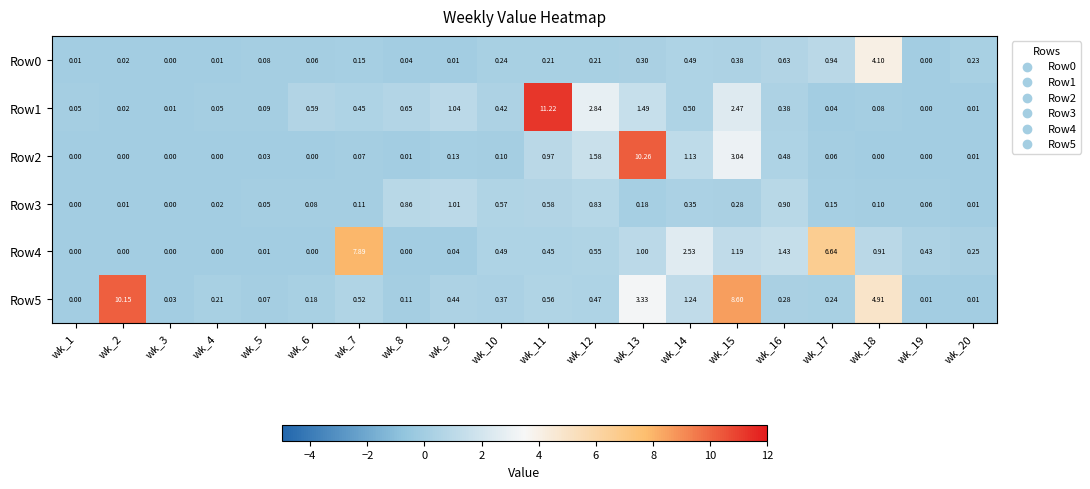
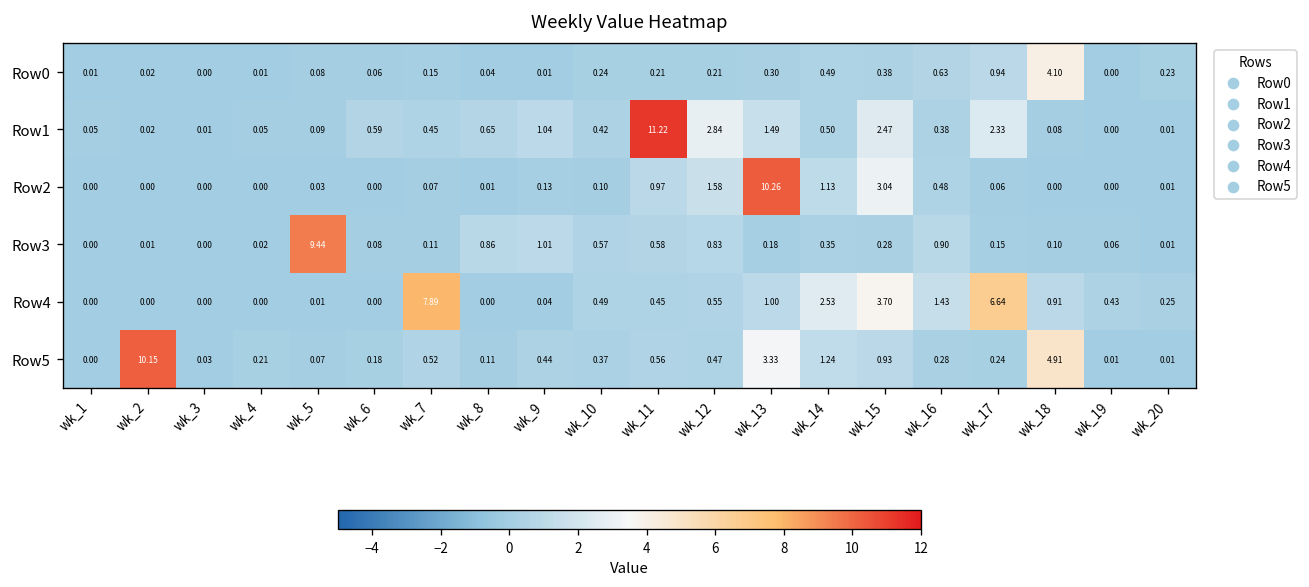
Row1, wk_17: 0.04 -> 2.33
Row3, wk_5: 0.05 -> 9.44
Row4, wk_15: 1.19 -> 3.70
Row5, wk_15: 8.60 -> 0.93
